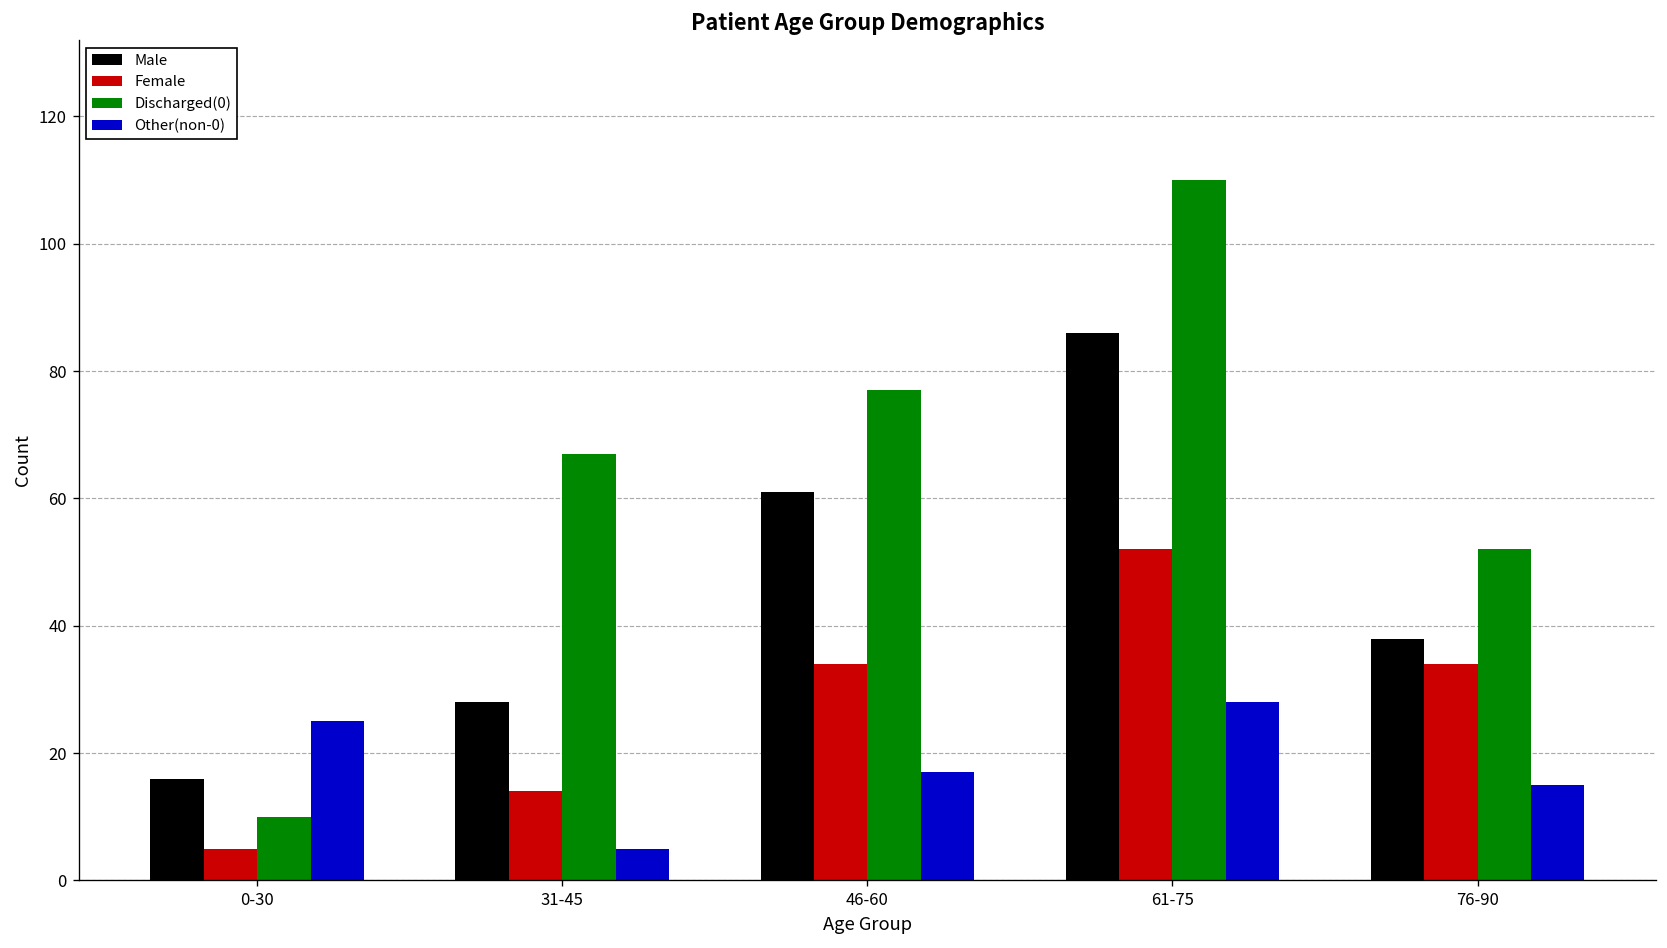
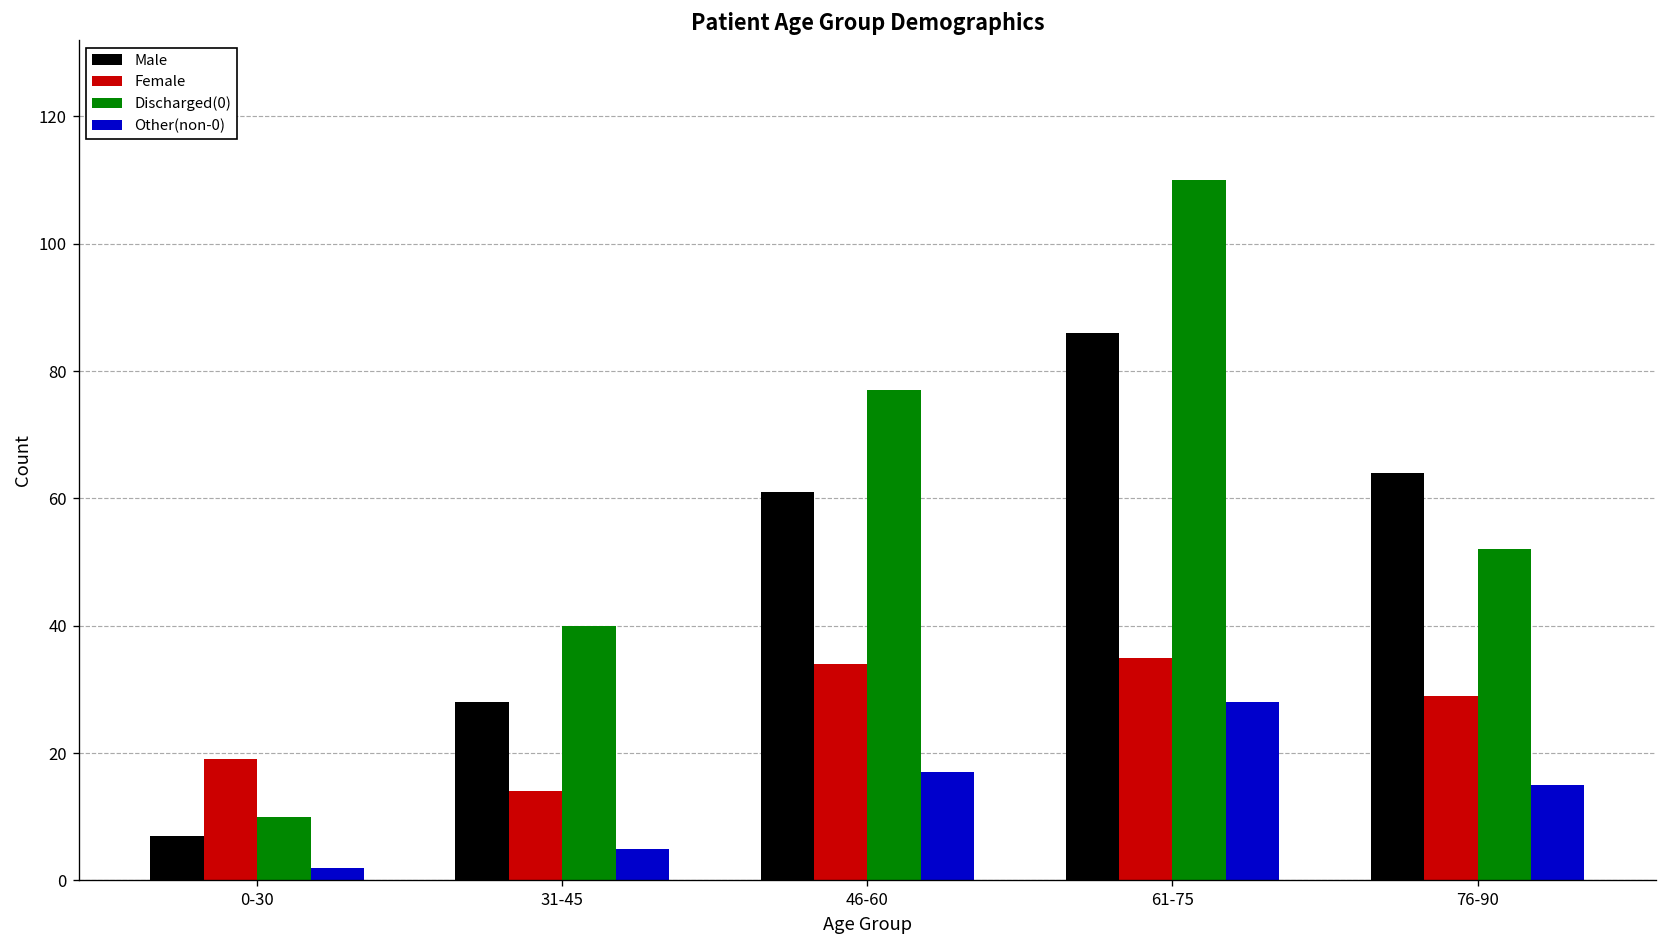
Male, 0-30: 16 -> 7
Female, 0-30: 5 -> 19
Other(non-0), 0-30: 25 -> 2
Discharged(0), 31-45: 67 -> 40
Female, 61-75: 52 -> 35
Male, 76-90: 38 -> 64
Female, 76-90: 34 -> 29
